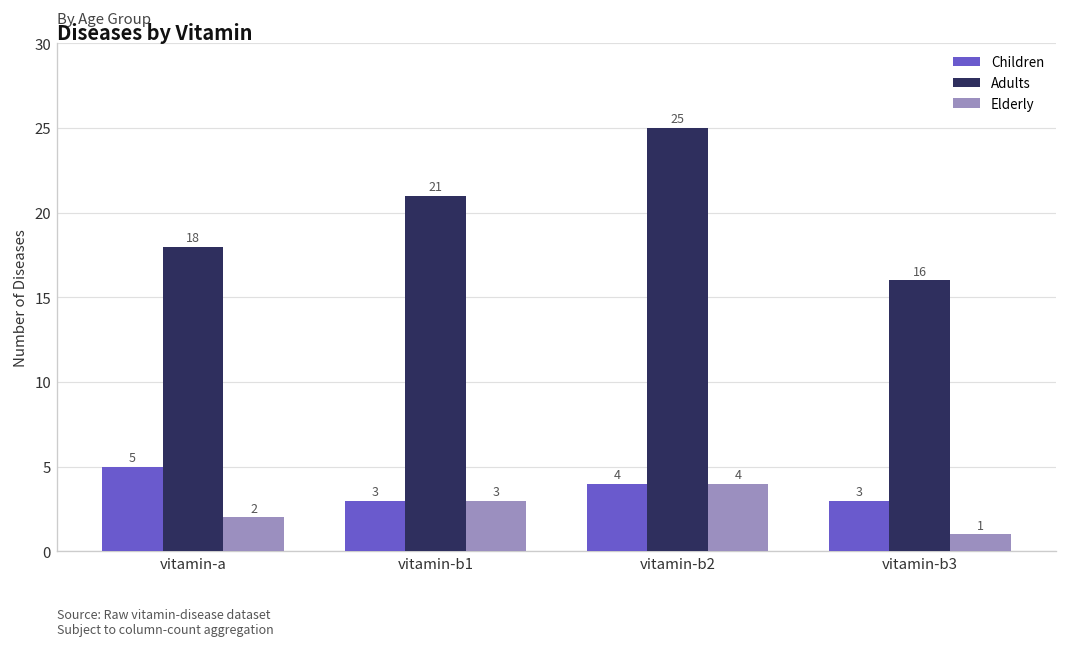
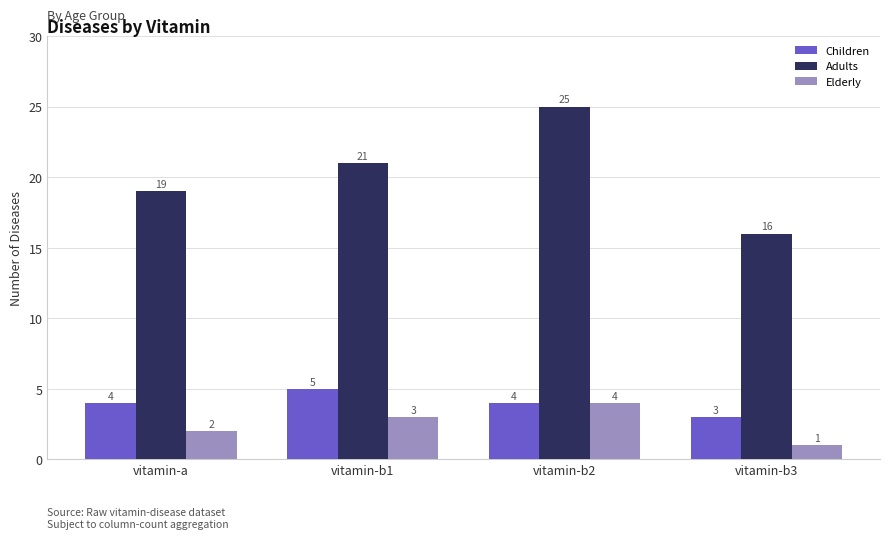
Children, vitamin-a: 5 -> 4
Adults, vitamin-a: 18 -> 19
Children, vitamin-b1: 3 -> 5
